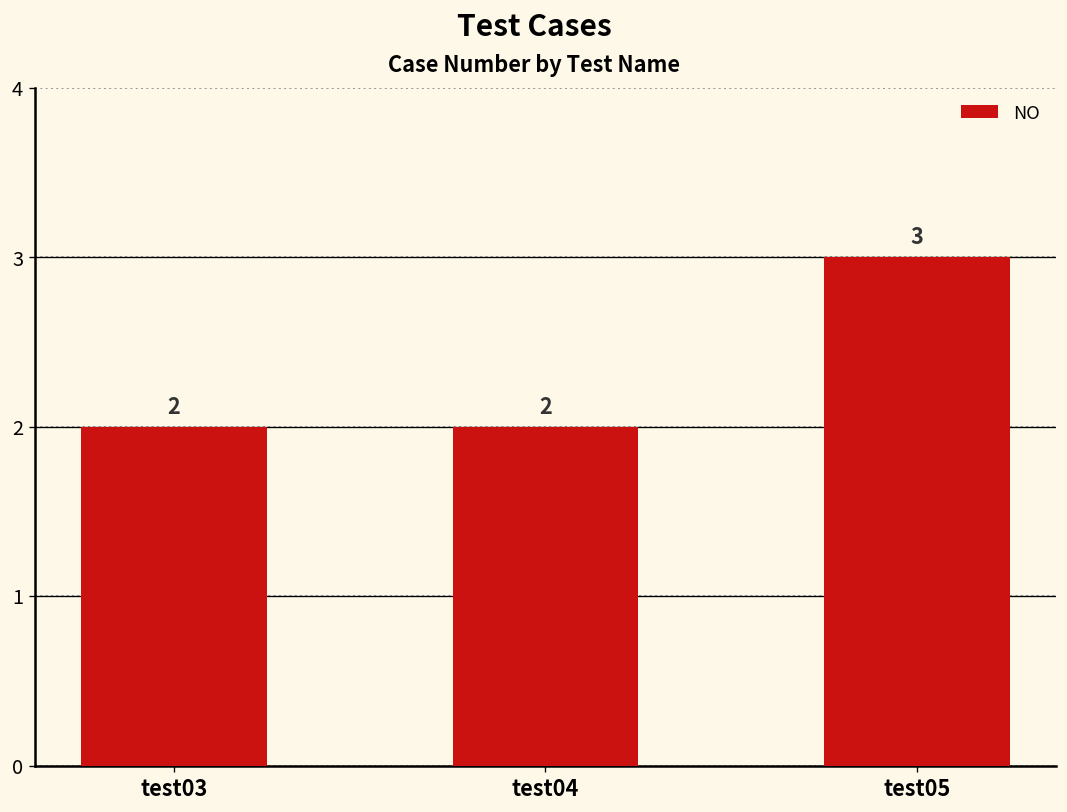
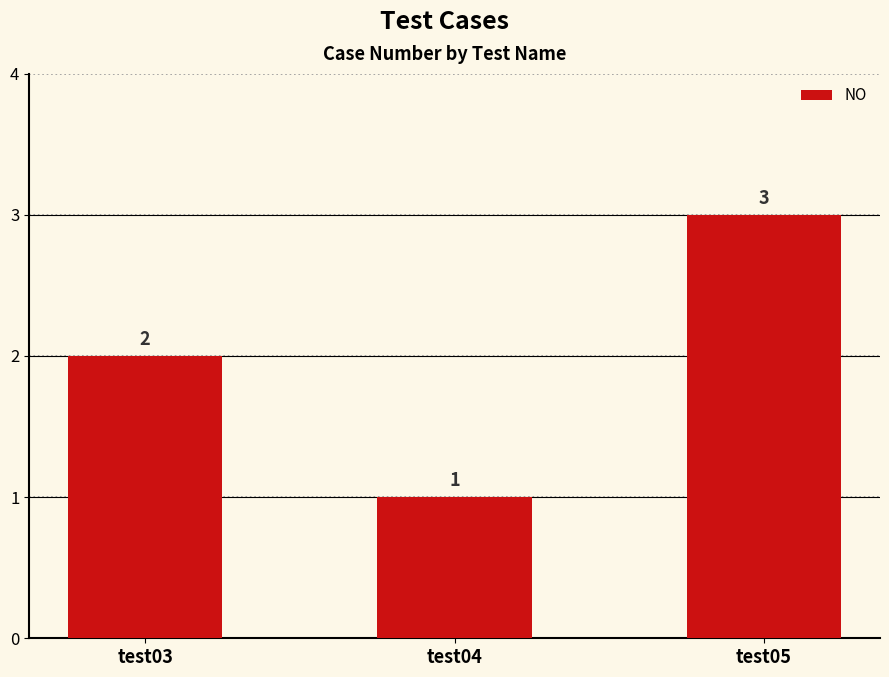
test04: 2 -> 1
